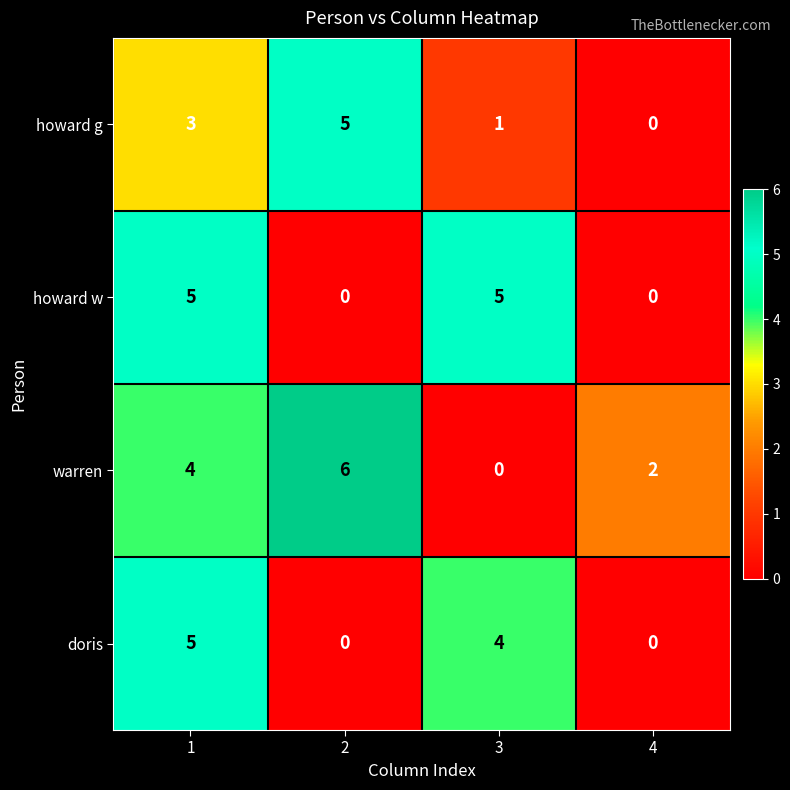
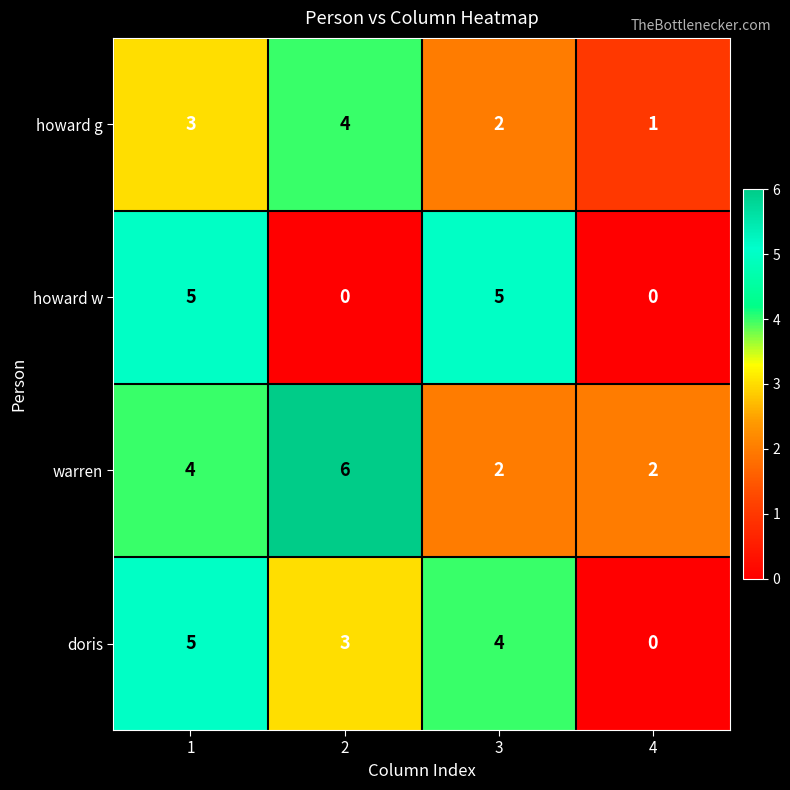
howard g, 2: 5 -> 4
howard g, 3: 1 -> 2
howard g, 4: 0 -> 1
warren, 3: 0 -> 2
doris, 2: 0 -> 3
